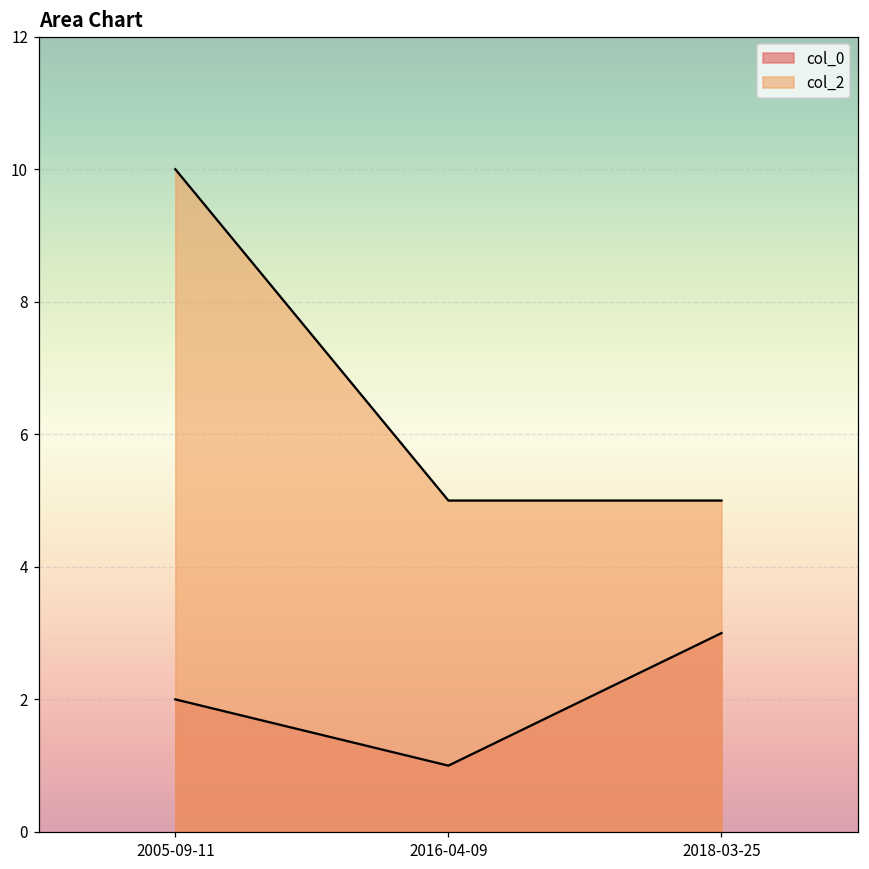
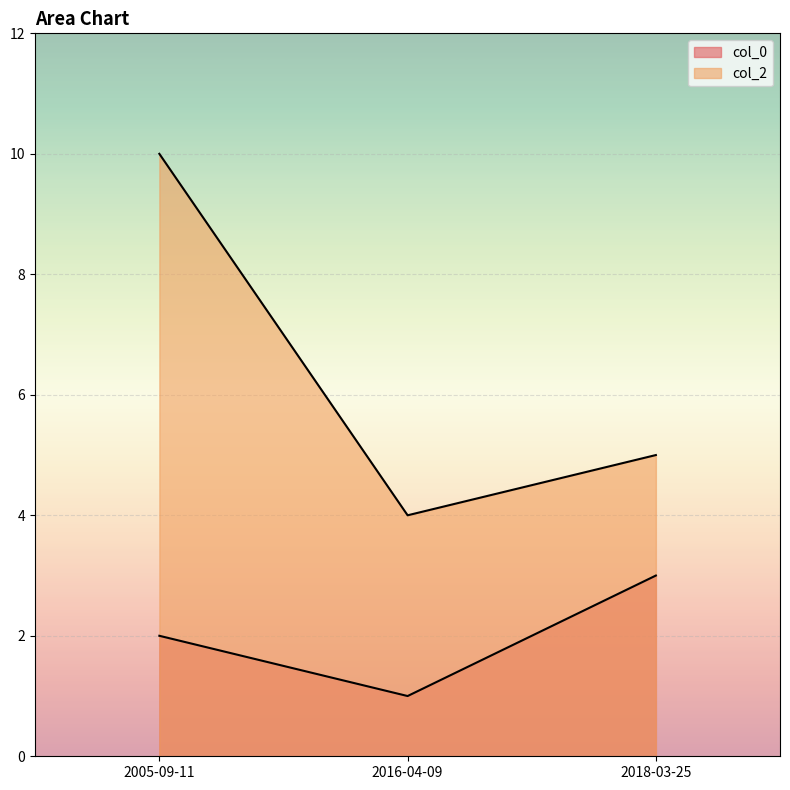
col_2, 2016-04-09: 5 -> 4
